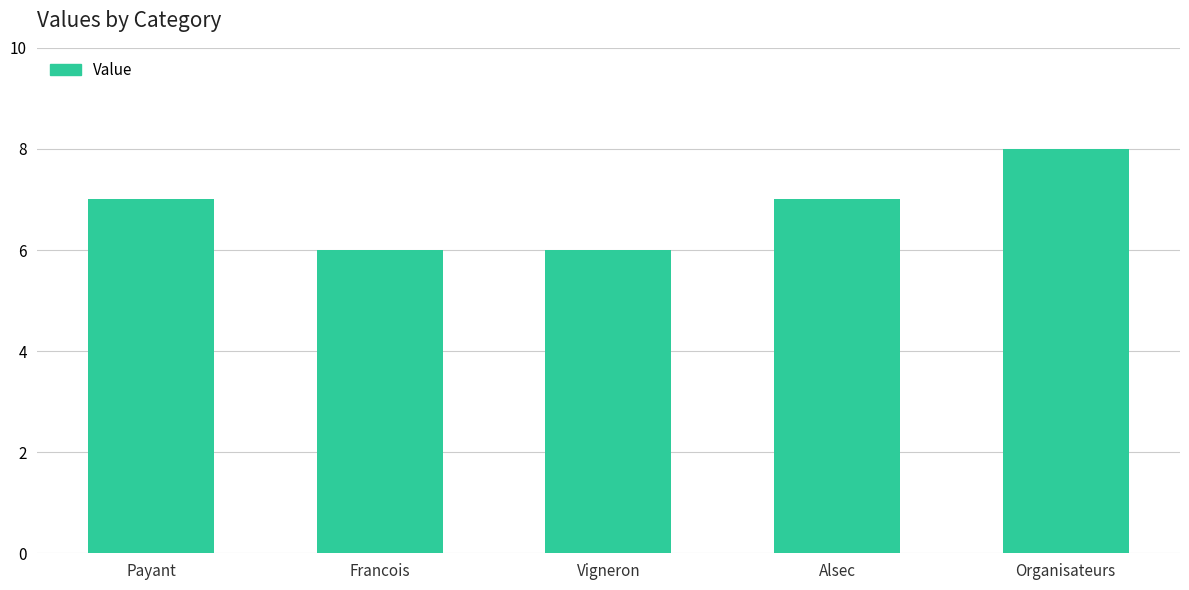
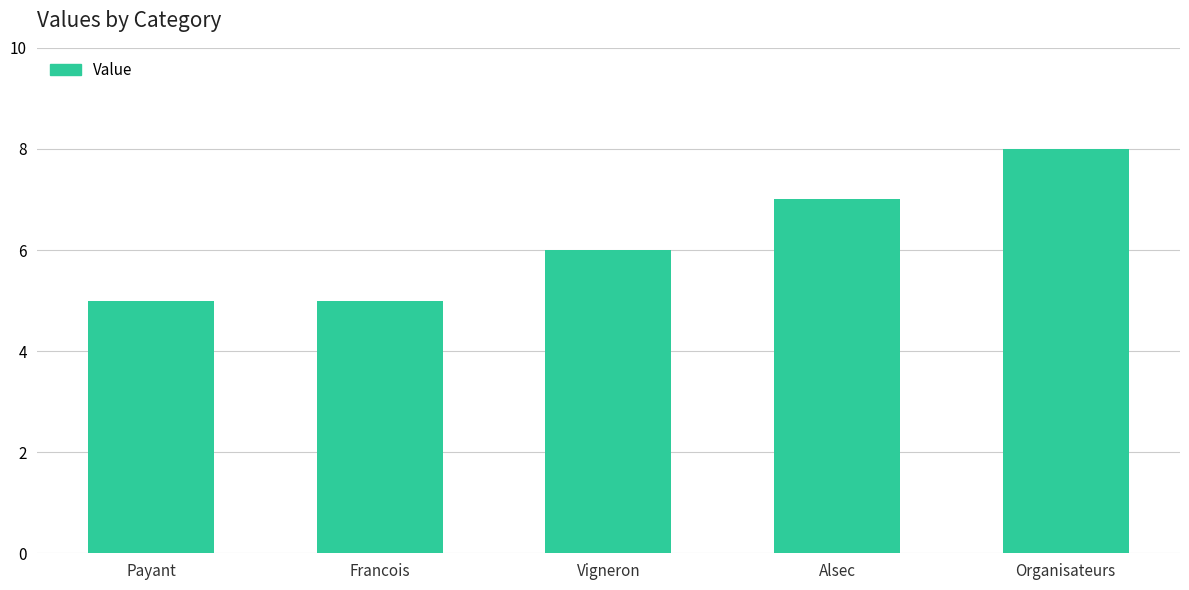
Payant: 7 -> 5
Francois: 6 -> 5
